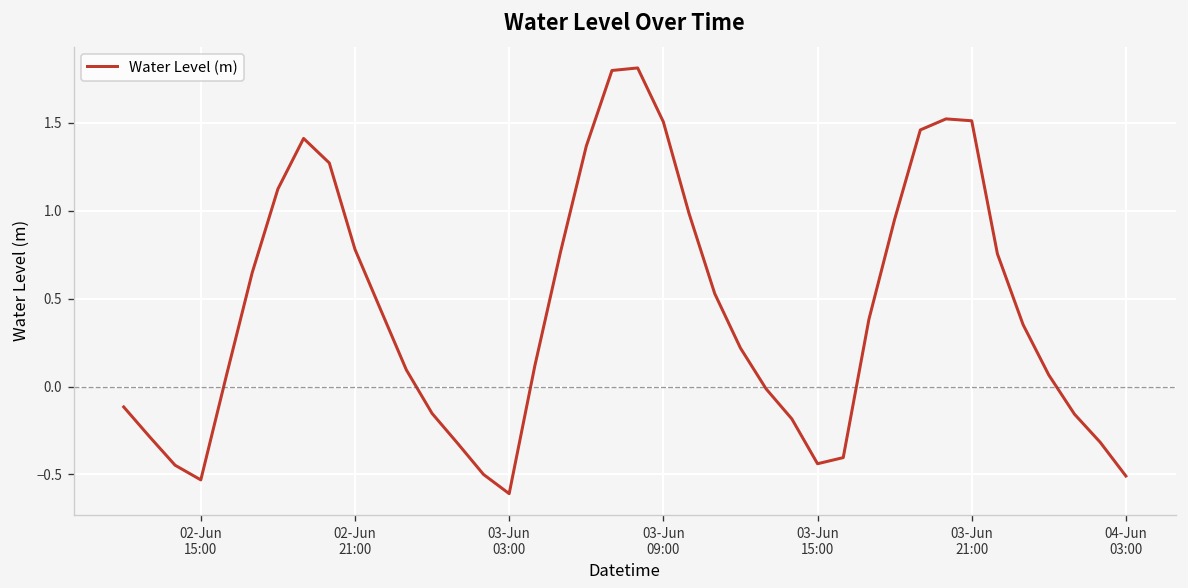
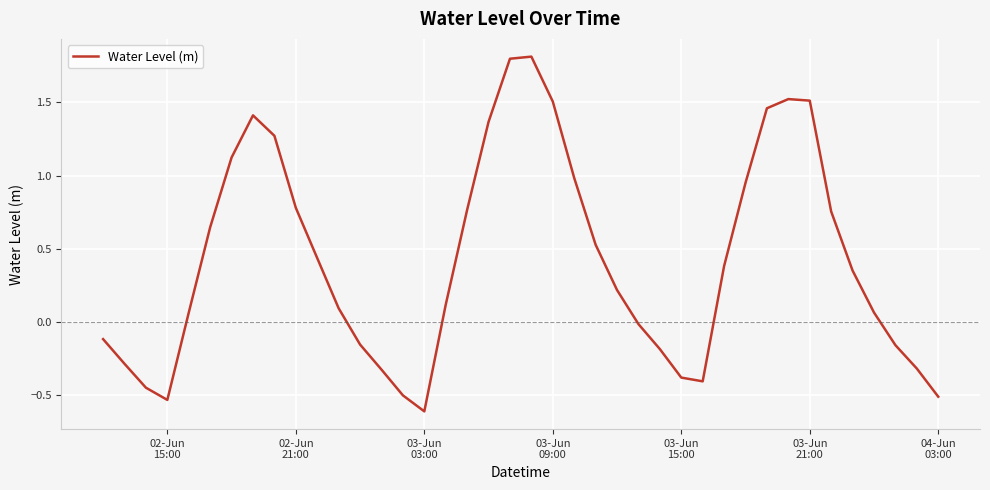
03-Jun 15:00: -0.44 -> -0.38
